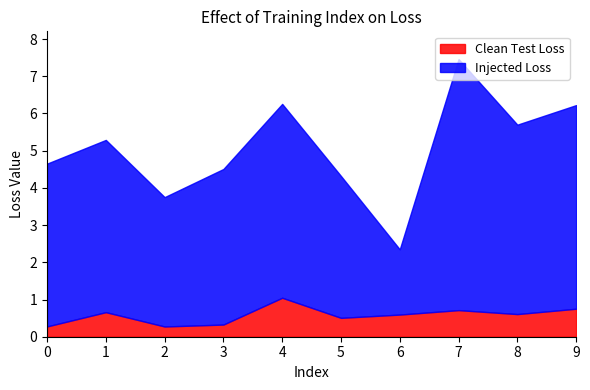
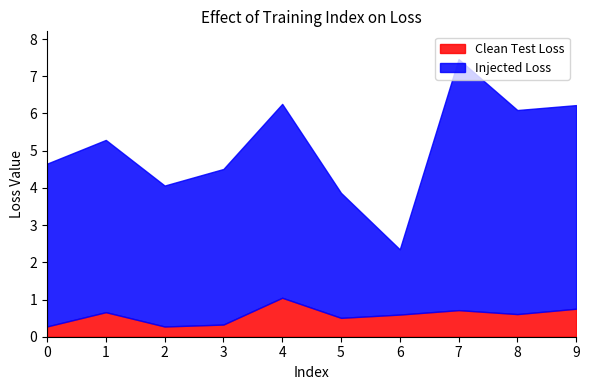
Injected Loss, 2: 3.5 -> 3.8
Injected Loss, 5: 3.8 -> 3.4
Injected Loss, 8: 5.1 -> 5.5
